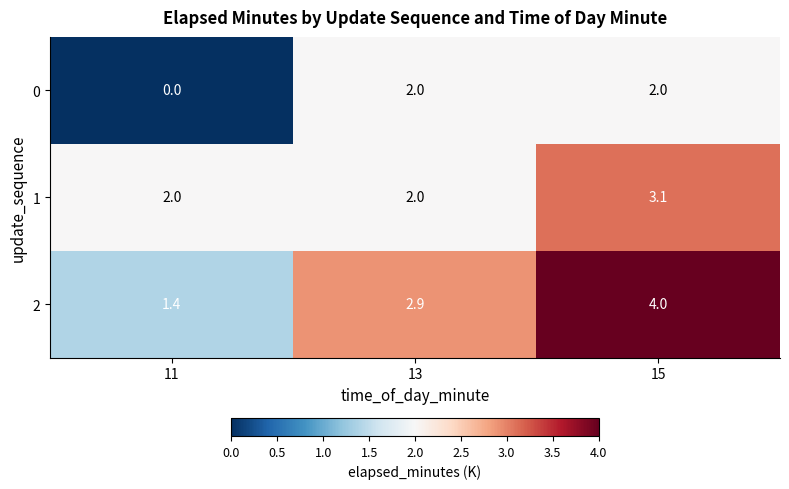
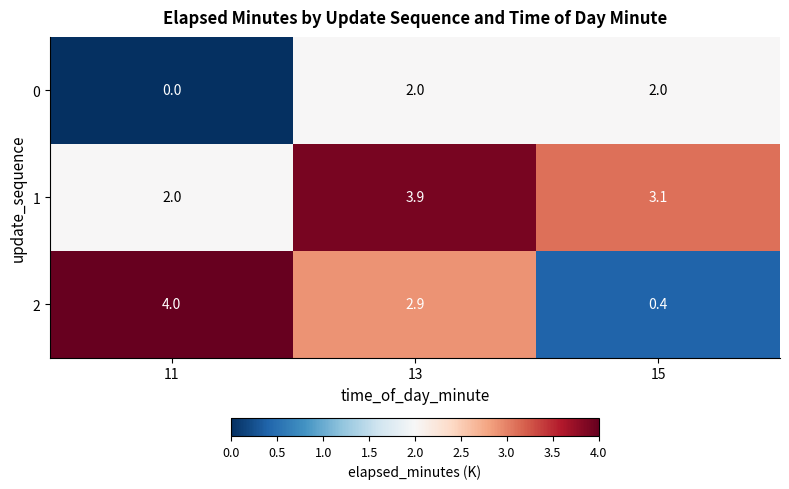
1, 13: 2.0 -> 3.9
2, 11: 1.4 -> 4.0
2, 15: 4.0 -> 0.4
